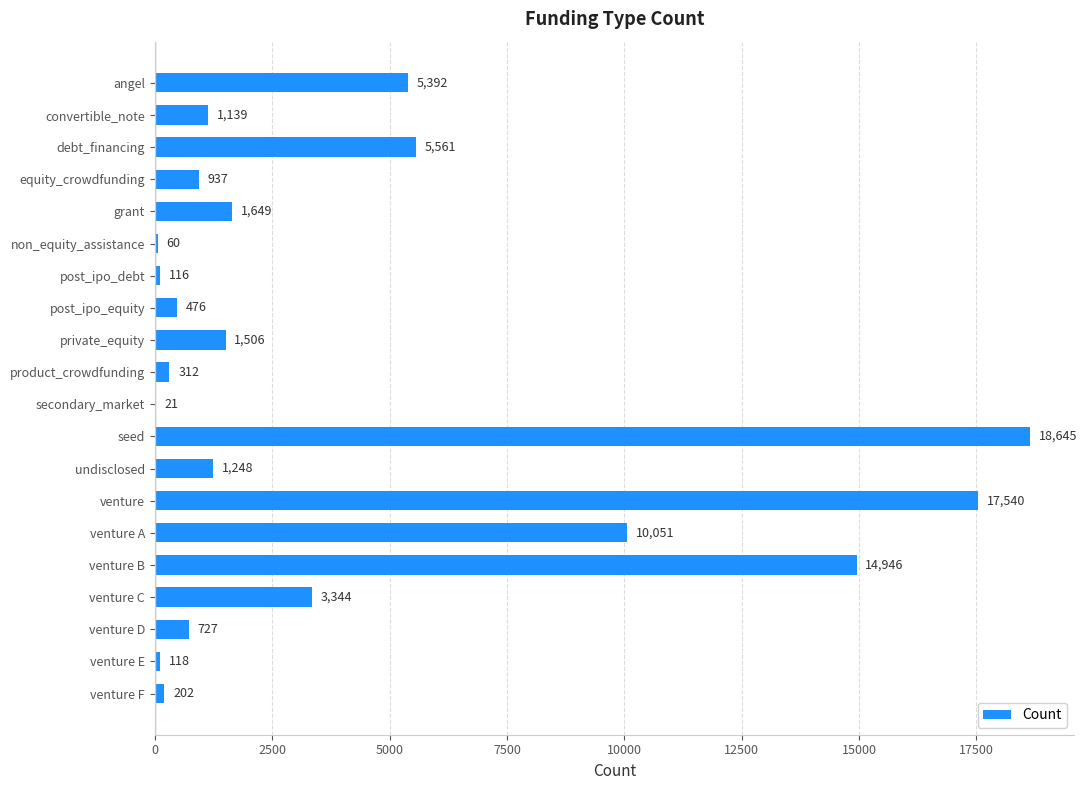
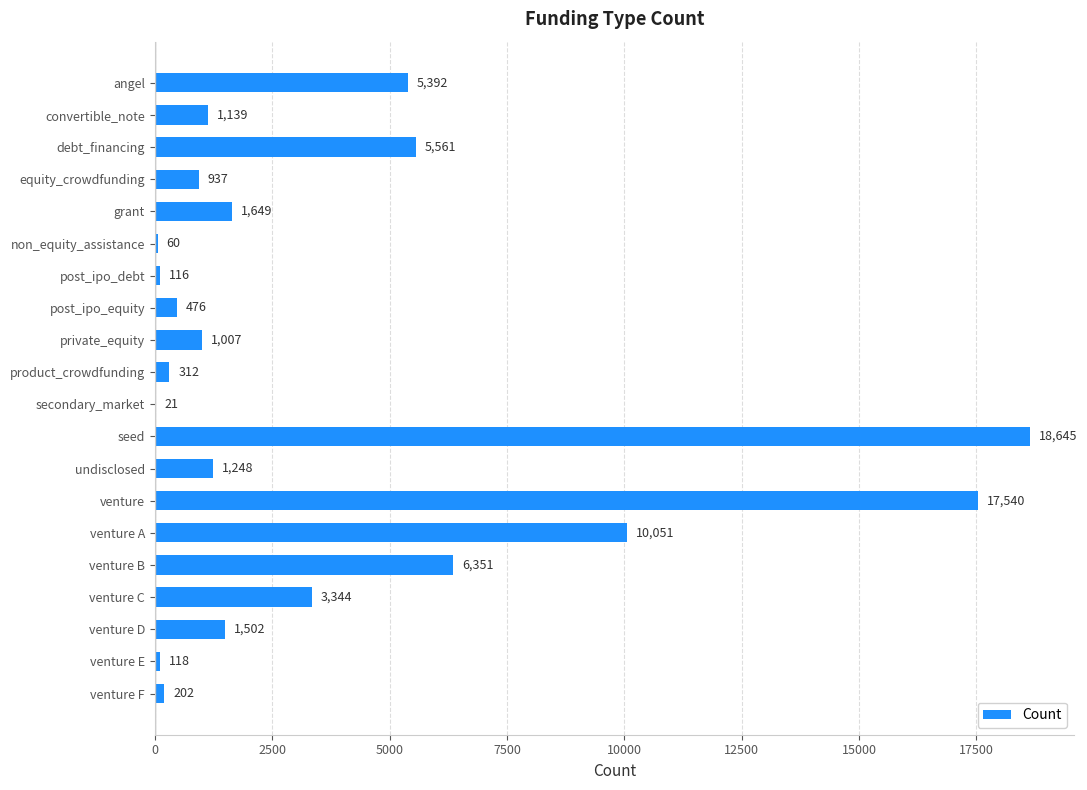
private_equity: 1,506 -> 1,007
venture B: 14,946 -> 6,351
venture D: 727 -> 1,502
